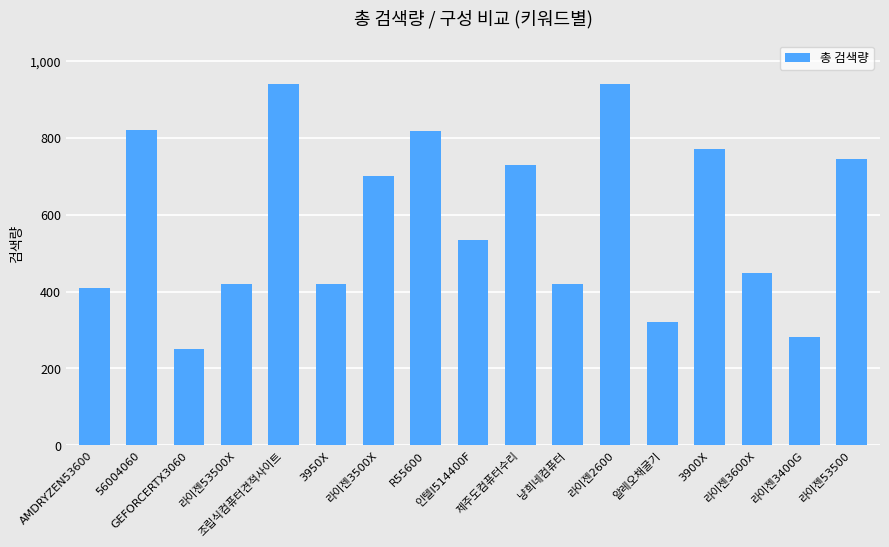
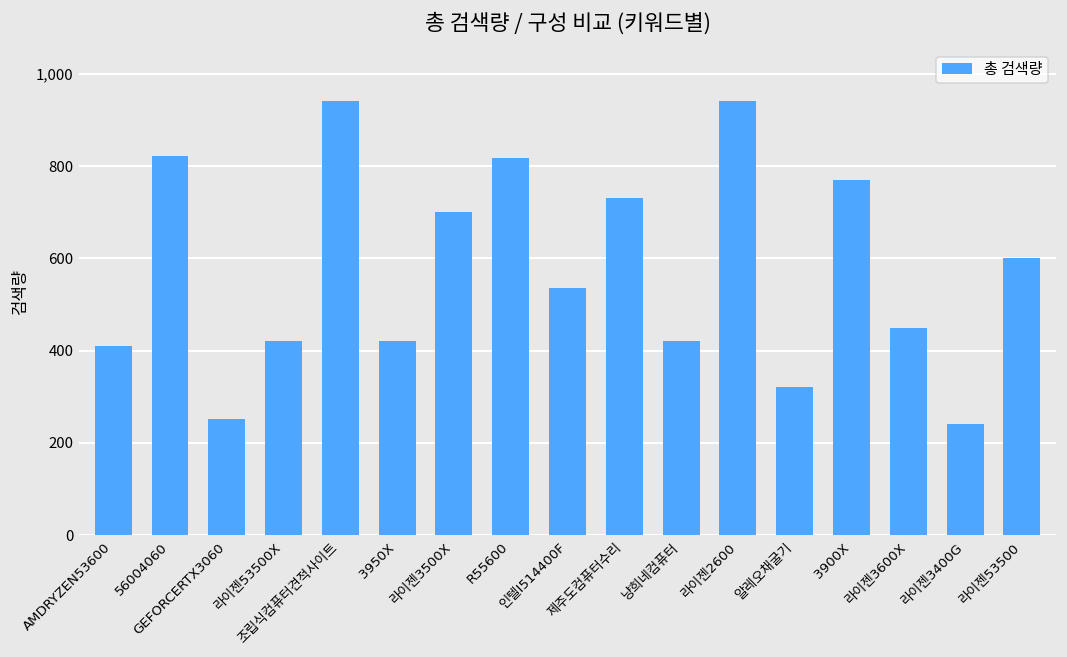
라이젠3400G: 280 -> 240
라이젠53500: 750 -> 600
